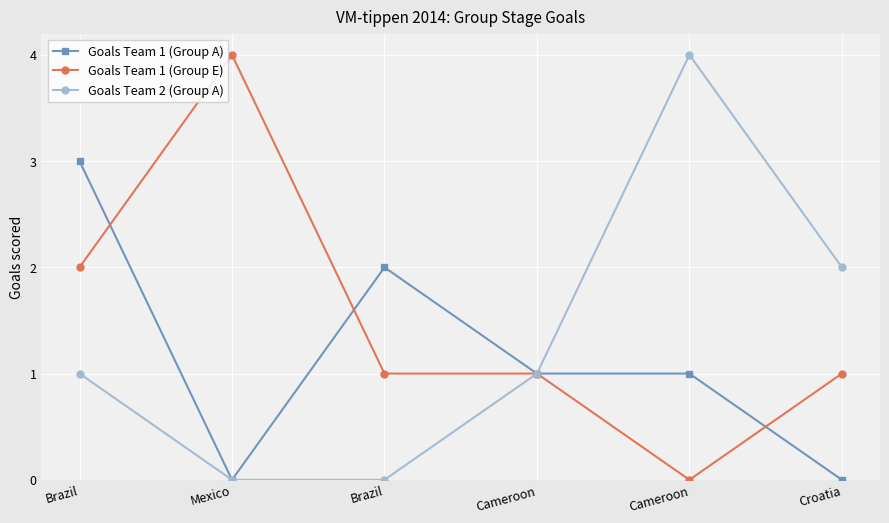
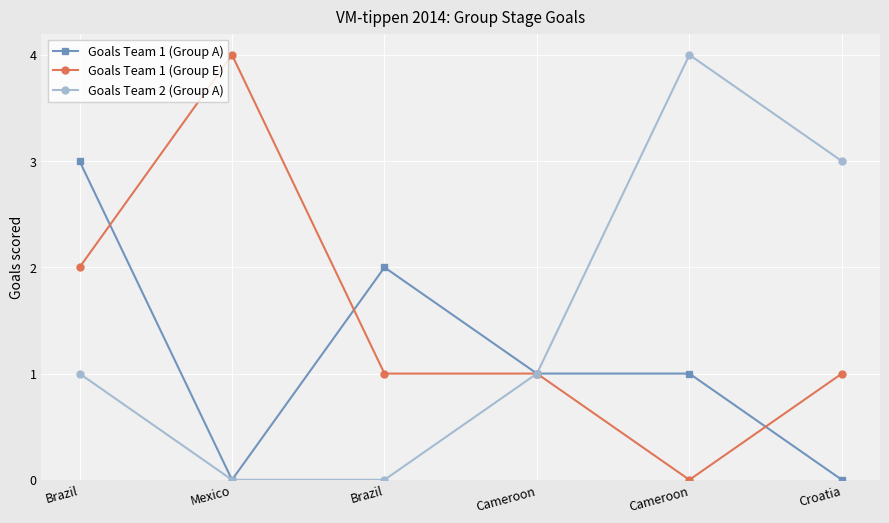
Goals Team 2 (Group A), Croatia: 2 -> 3
